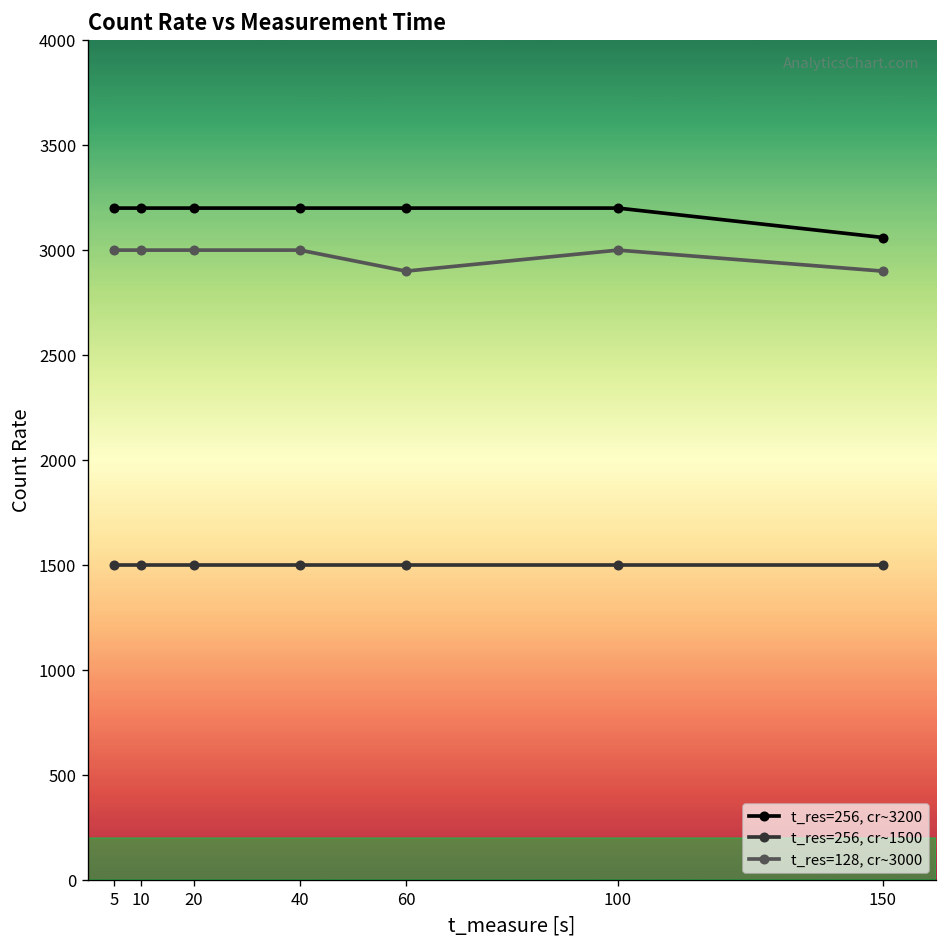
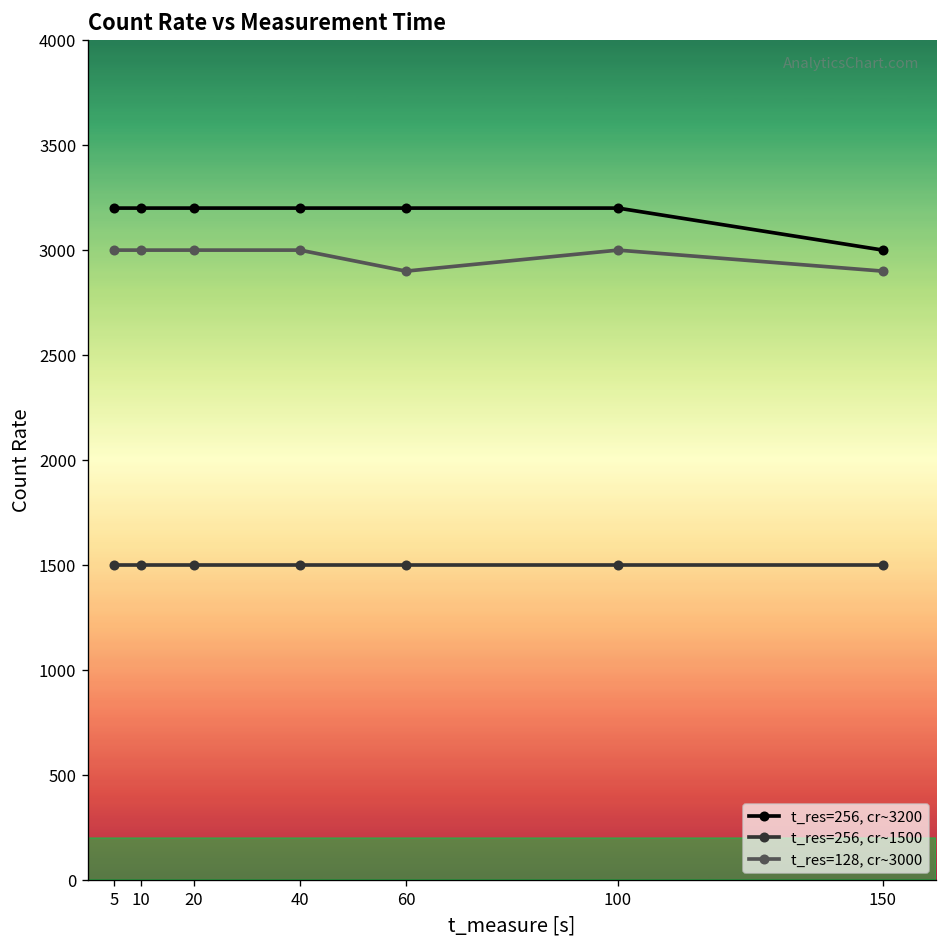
t_res=256, cr~3200, 150: 3060 -> 3000
